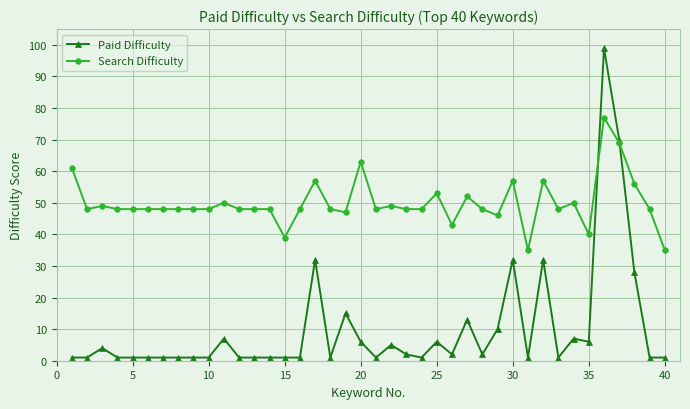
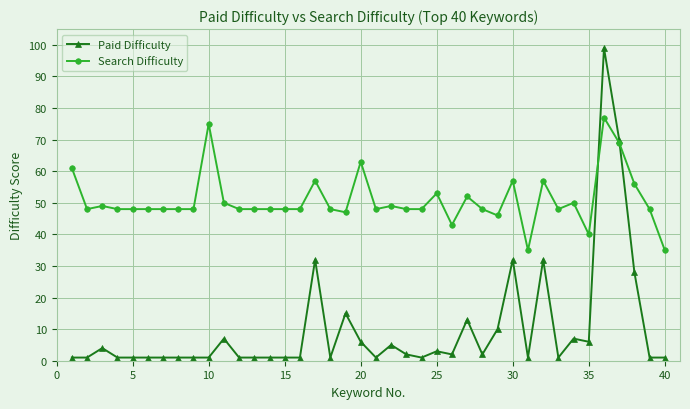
Search Difficulty, 10: 48 -> 75
Search Difficulty, 15: 39 -> 48
Paid Difficulty, 25: 6 -> 3
